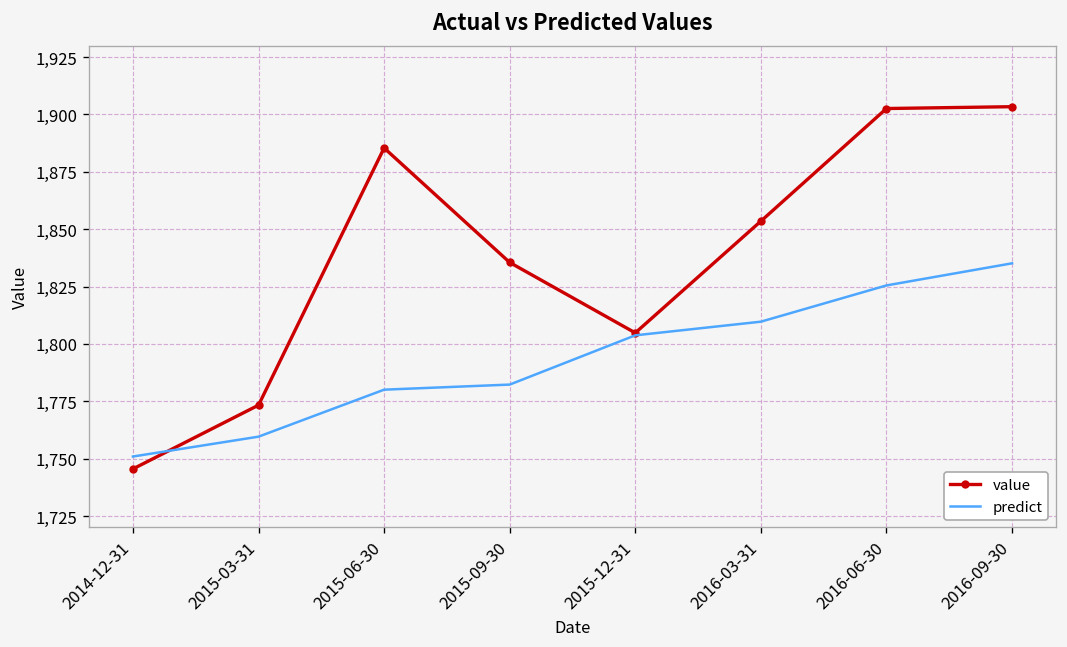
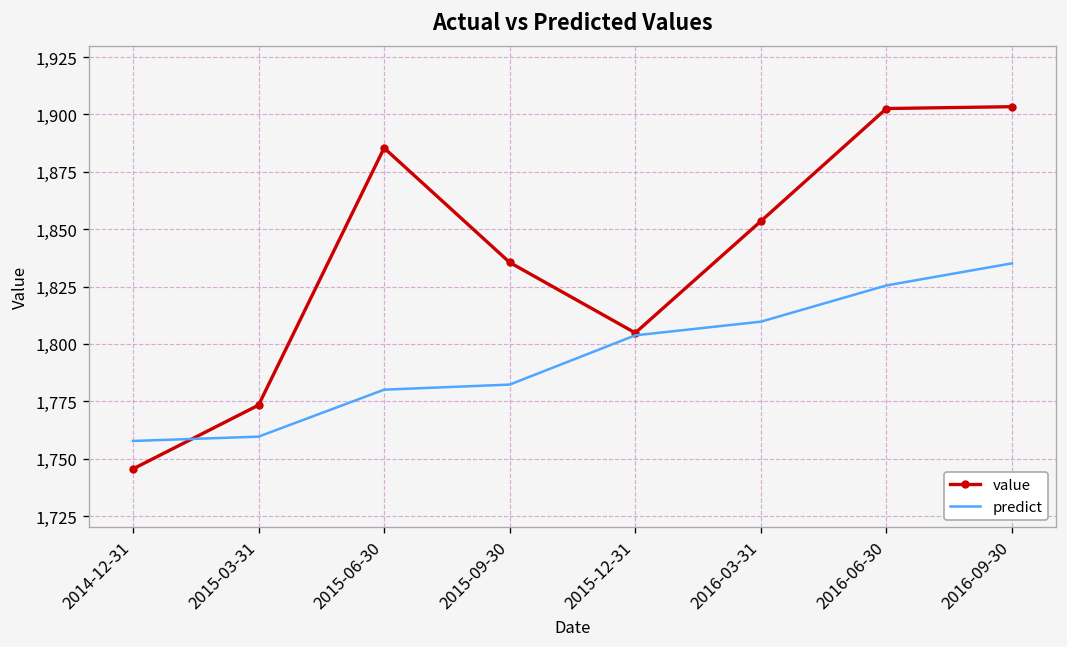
predict, 2014-12-31: 1,751 -> 1,758
